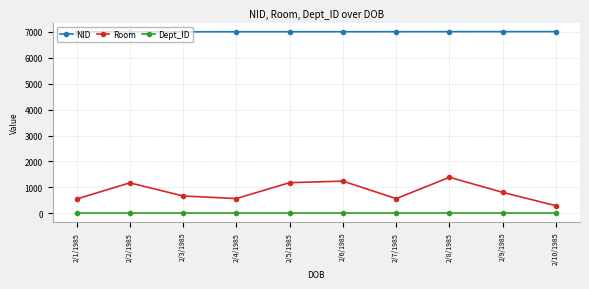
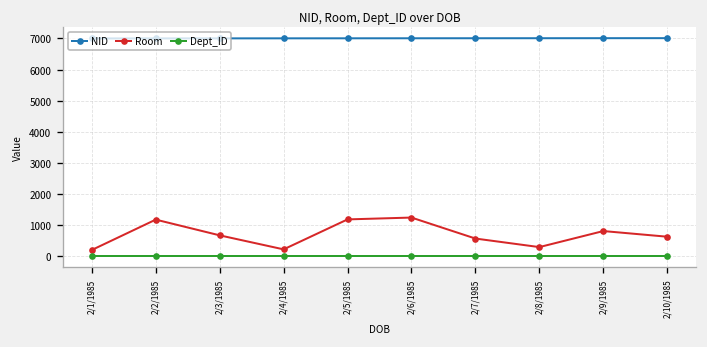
Room, 2/1/1985: 500 -> 200
Room, 2/4/1985: 600 -> 200
Room, 2/8/1985: 1400 -> 300
Room, 2/10/1985: 300 -> 600
